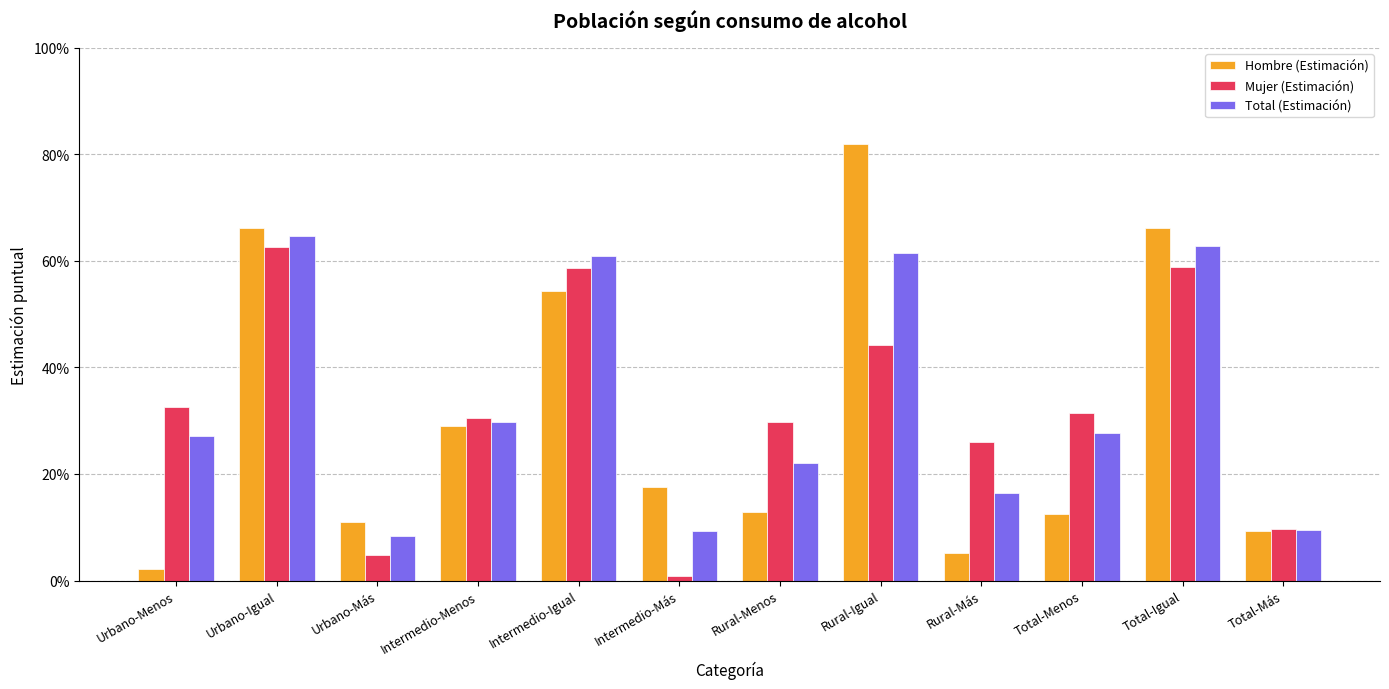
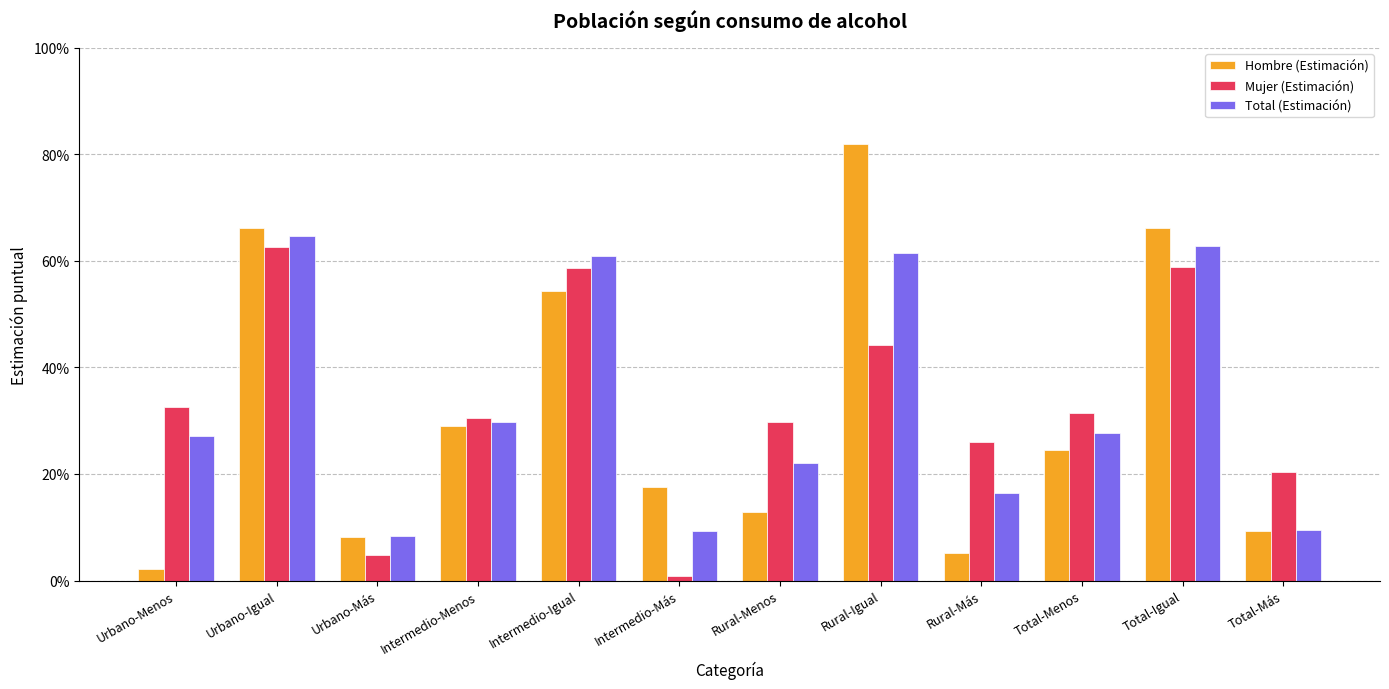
Hombre (Estimación), Urbano-Más: 11% -> 8%
Hombre (Estimación), Total-Menos: 12% -> 24%
Mujer (Estimación), Total-Más: 10% -> 20%
